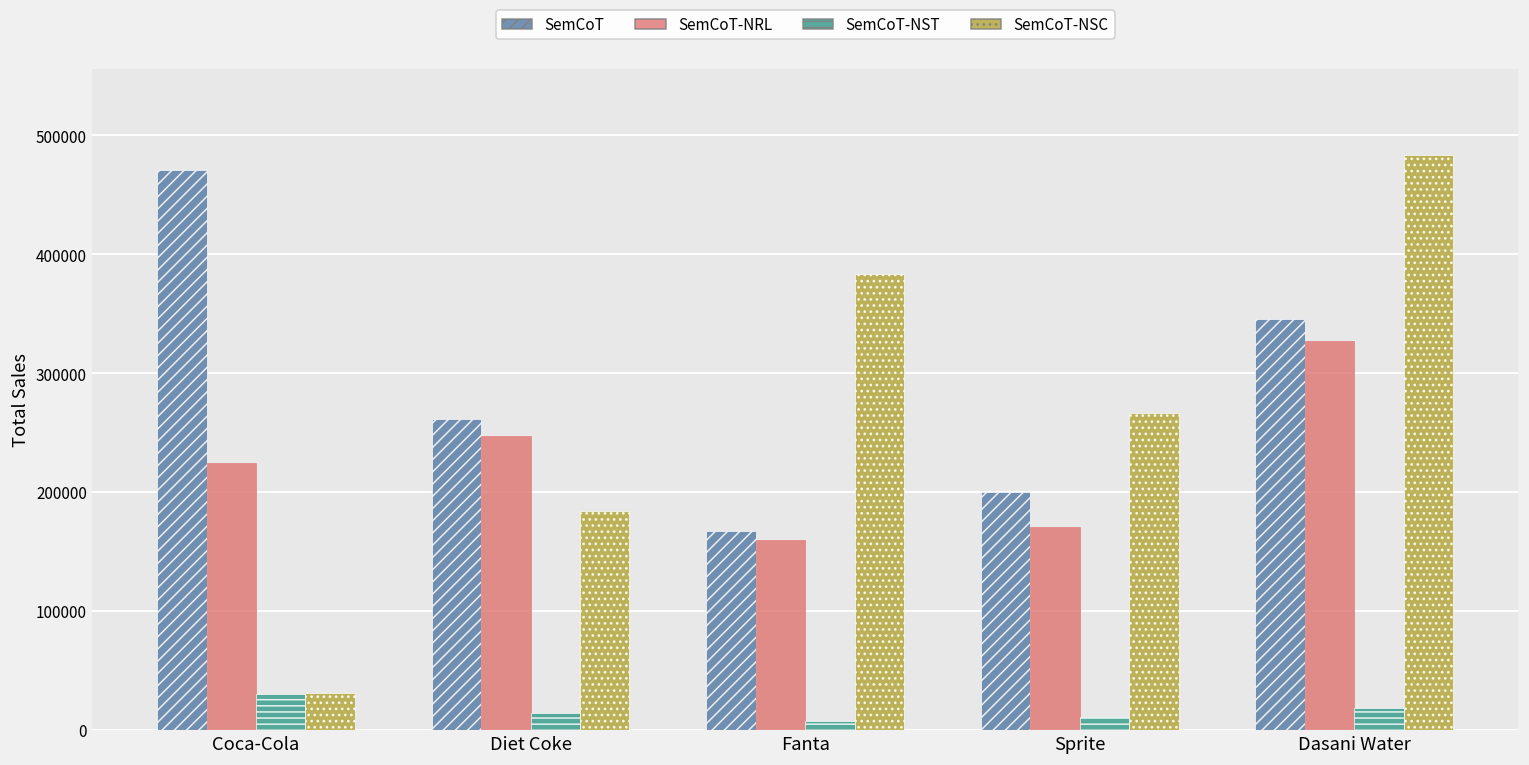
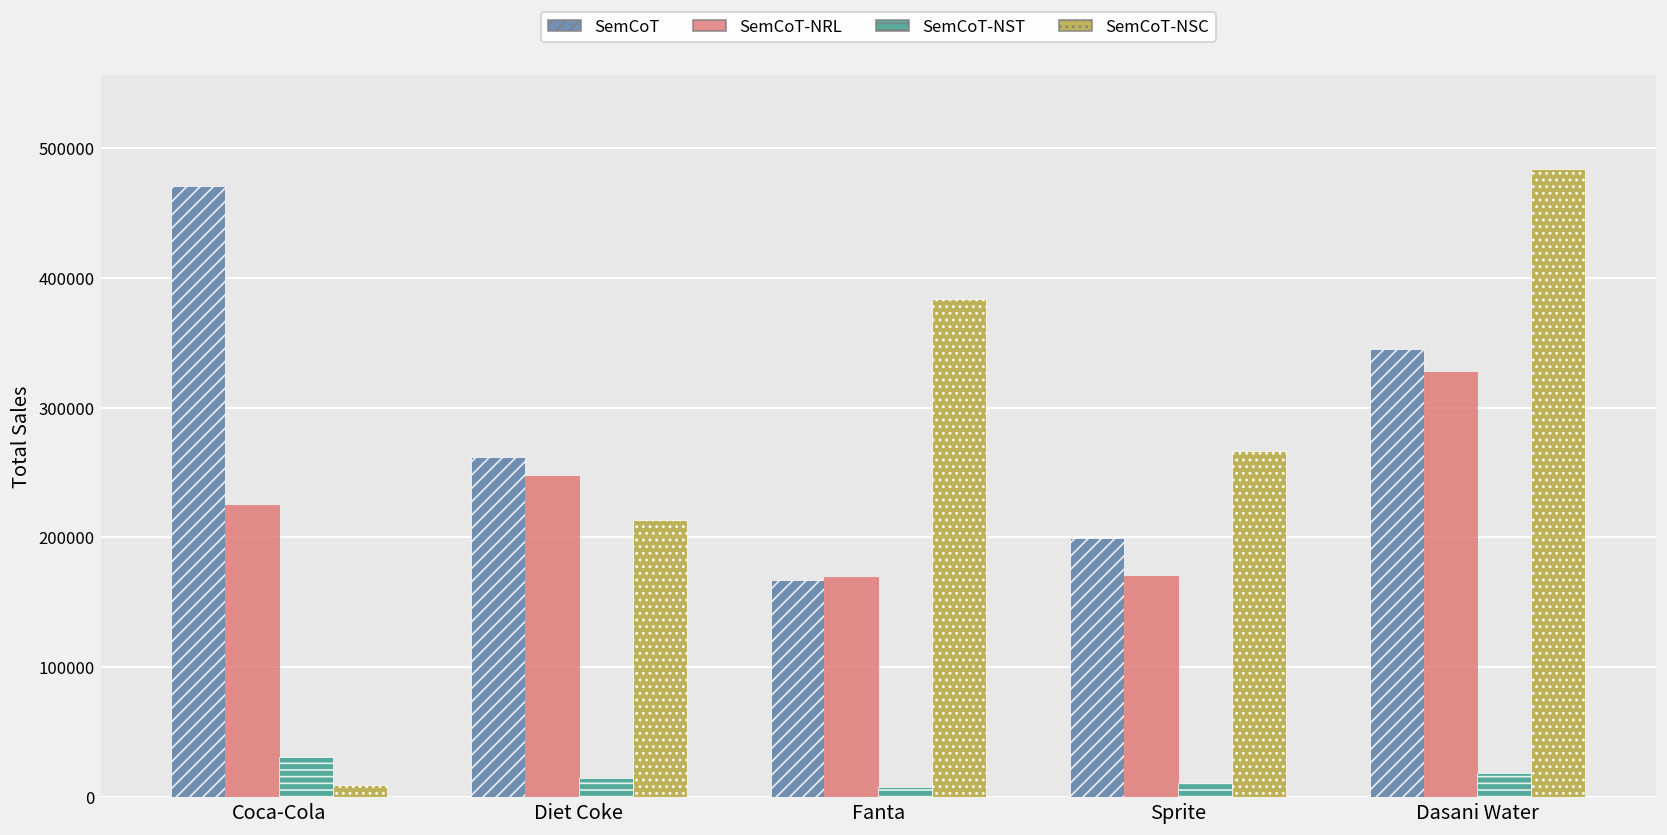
SemCoT-NSC, Coca-Cola: 31000 -> 9000
SemCoT-NSC, Diet Coke: 184000 -> 213000
SemCoT-NRL, Fanta: 160000 -> 169000
